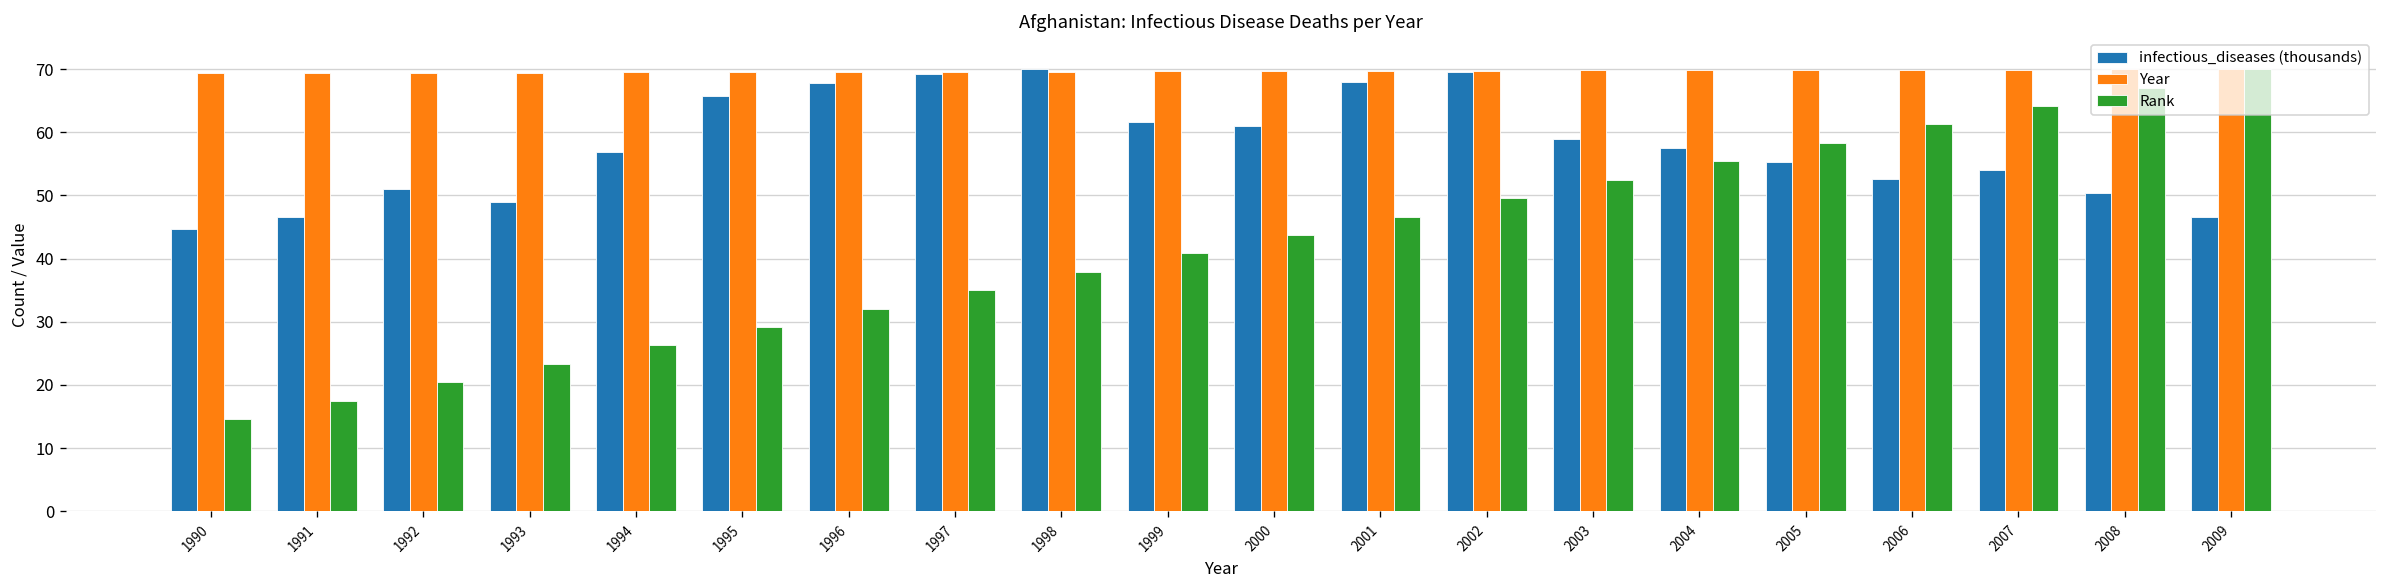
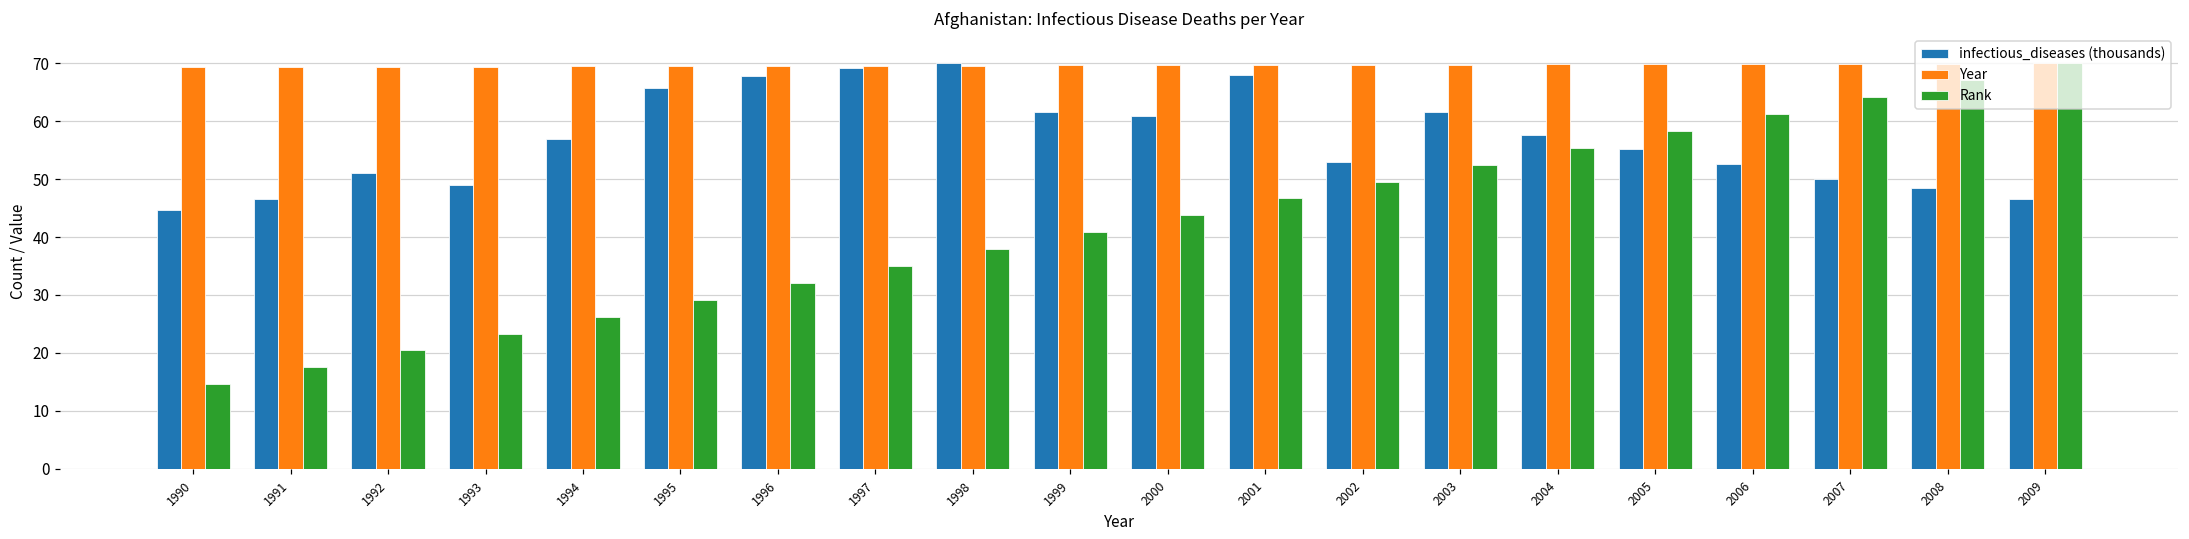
infectious_diseases (thousands), 2002: 70 -> 53
infectious_diseases (thousands), 2003: 59 -> 62
infectious_diseases (thousands), 2007: 54 -> 50
infectious_diseases (thousands), 2008: 50 -> 48
